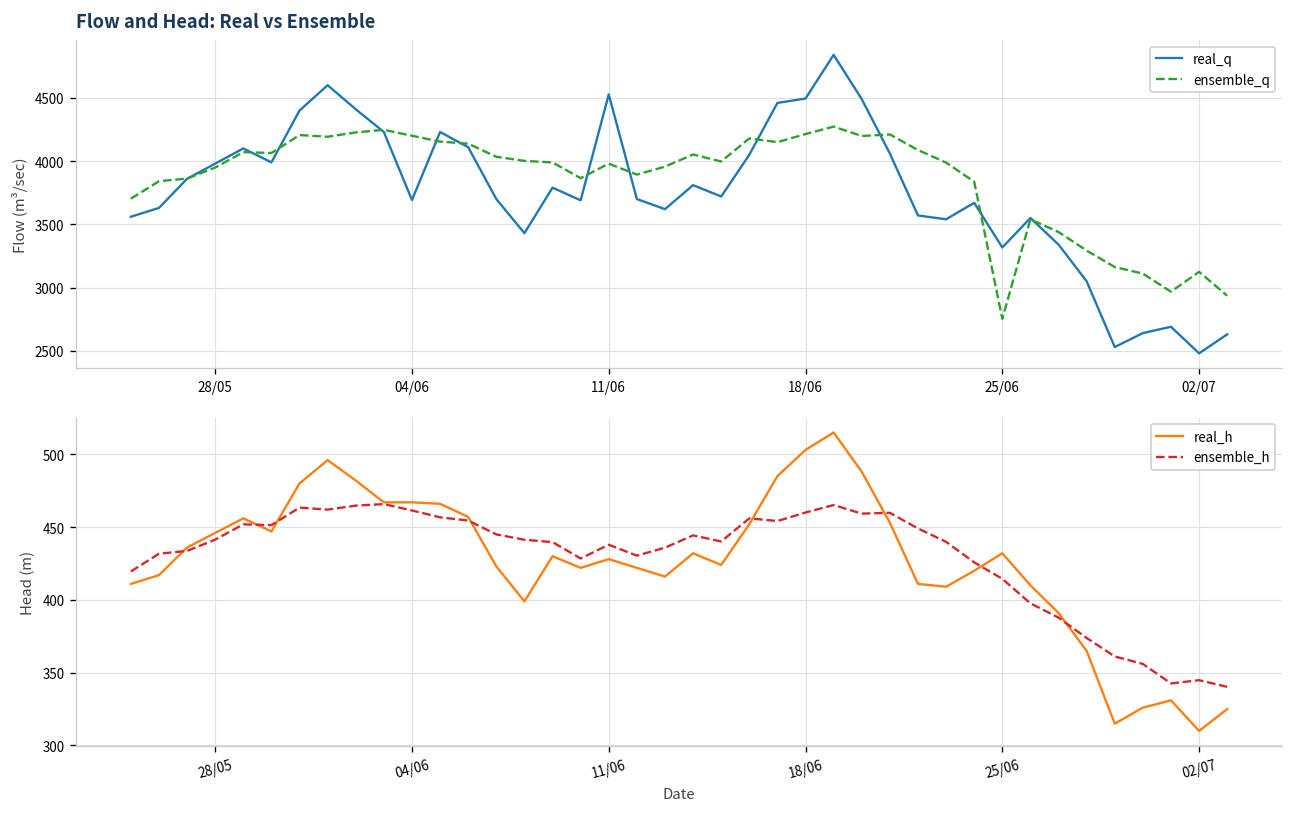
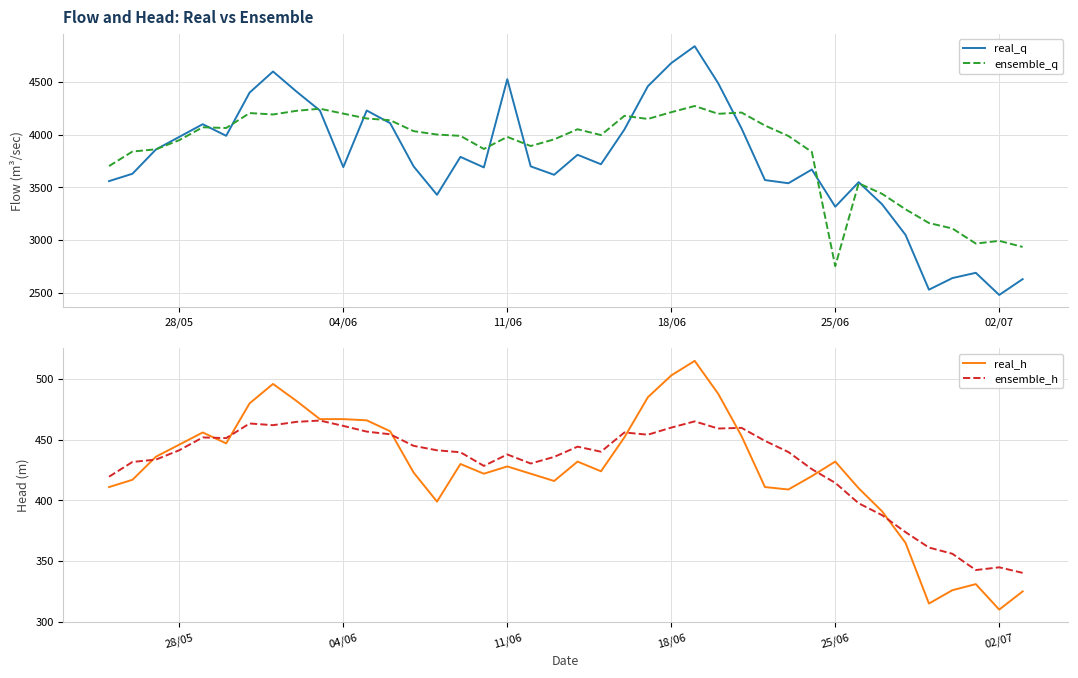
Flow and Head: Real vs Ensemble, real_q, 18/06: 4490 -> 4680
Flow and Head: Real vs Ensemble, ensemble_q, 02/07: 3120 -> 2990
